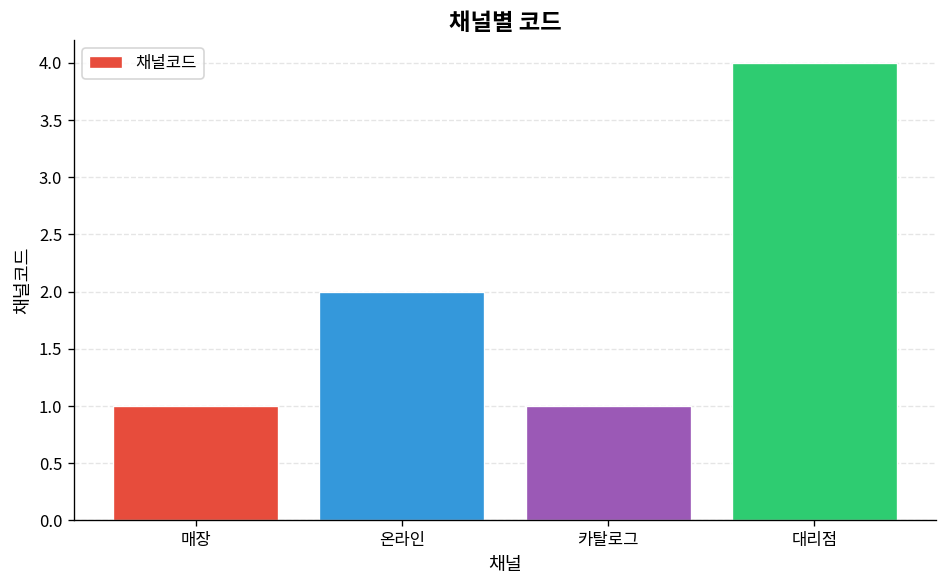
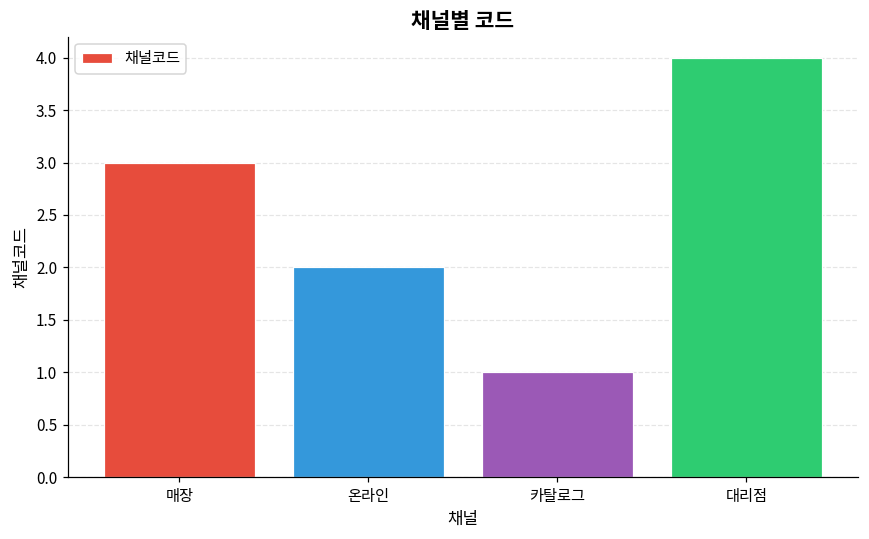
매장: 1 -> 3
